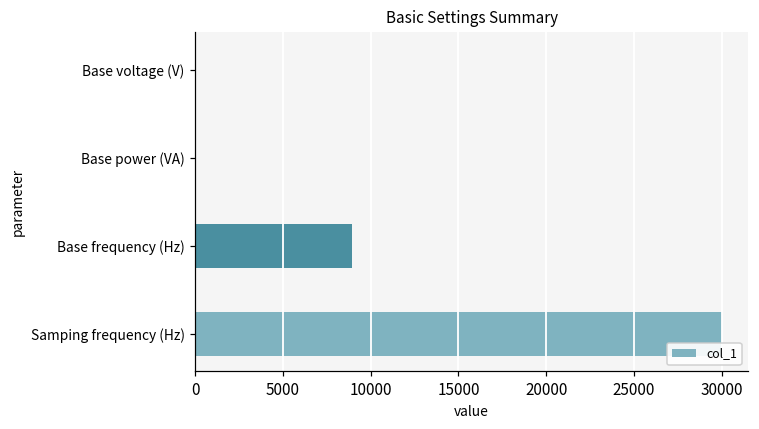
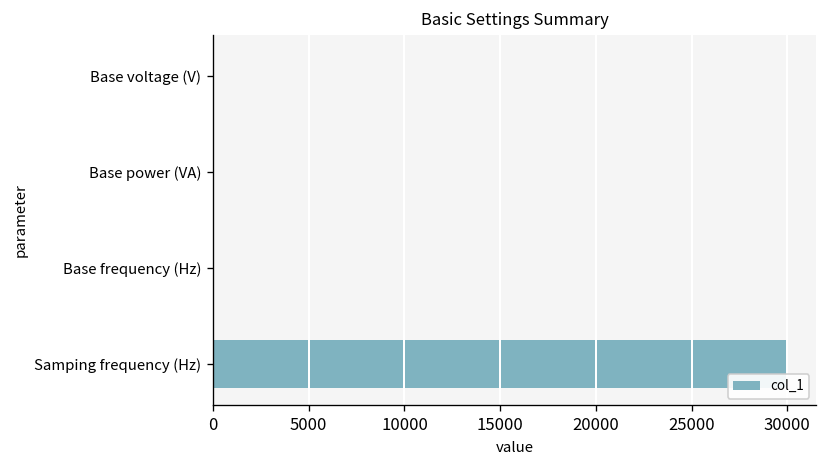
Base frequency (Hz): 8900 -> 100
